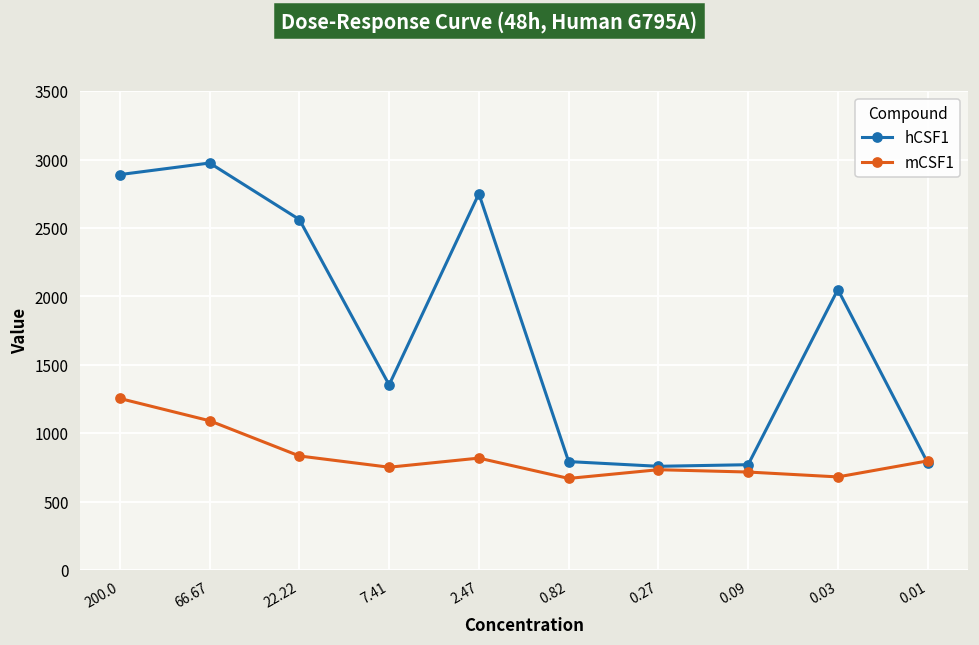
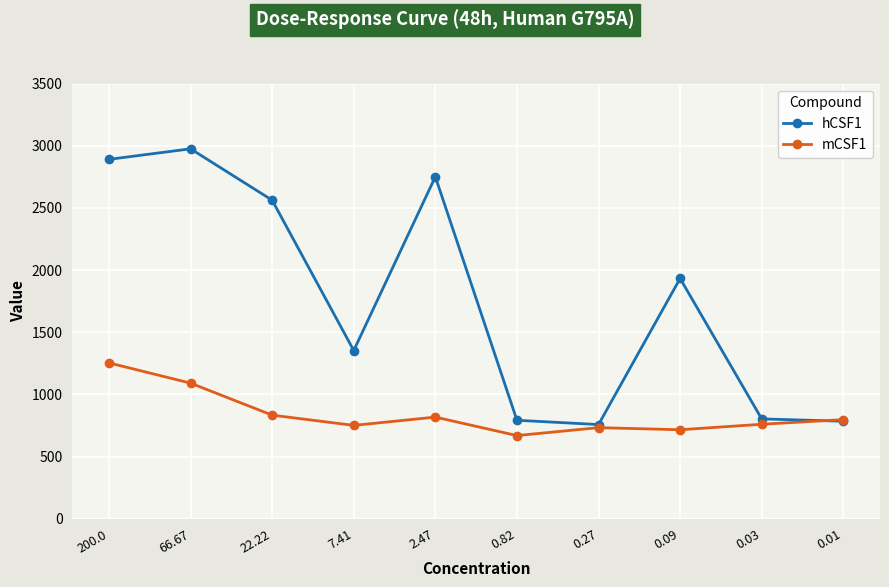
hCSF1, 0.09: 770 -> 1930
hCSF1, 0.03: 2050 -> 800
mCSF1, 0.03: 680 -> 760
